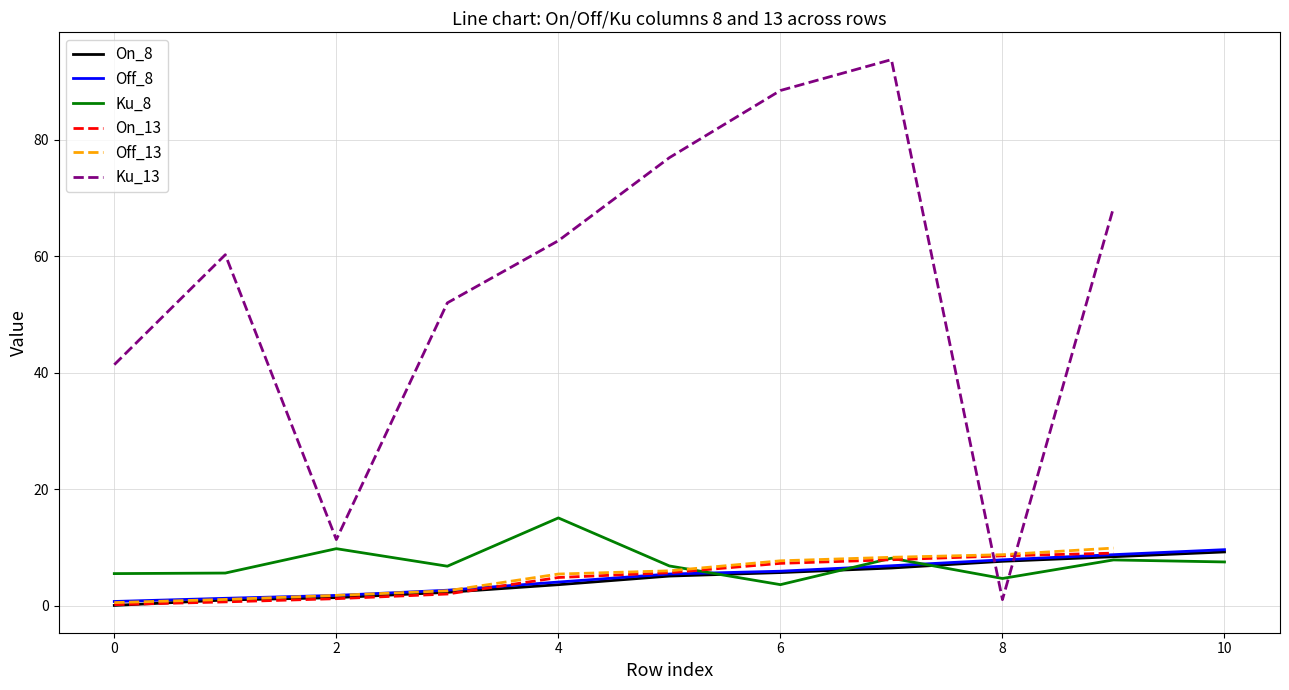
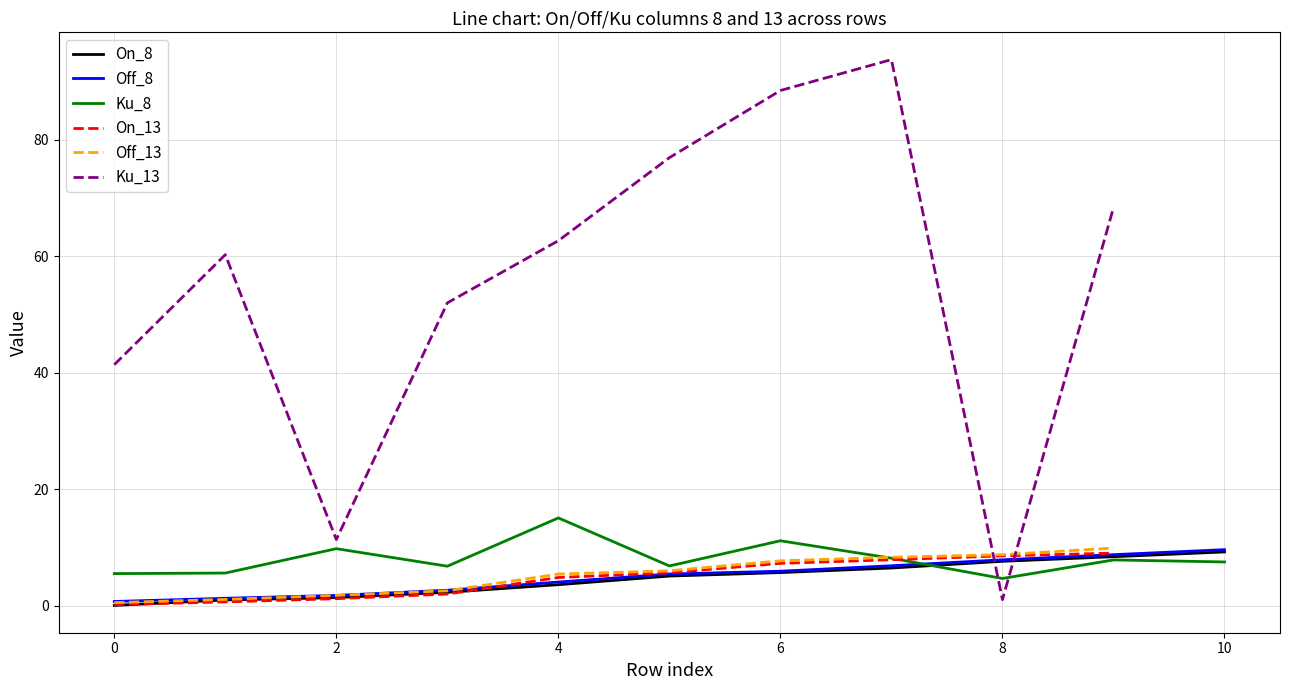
Ku_8, 6: 4 -> 11
